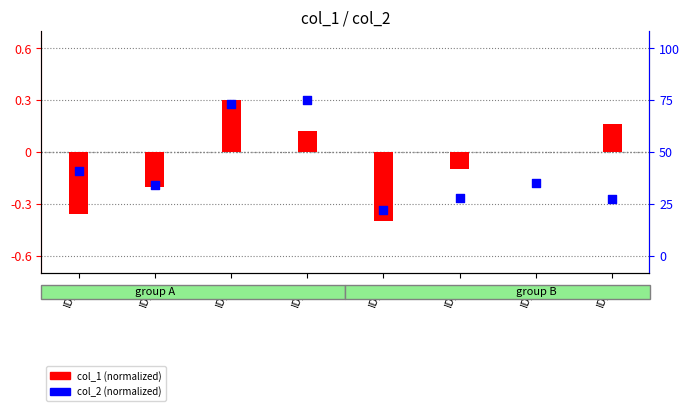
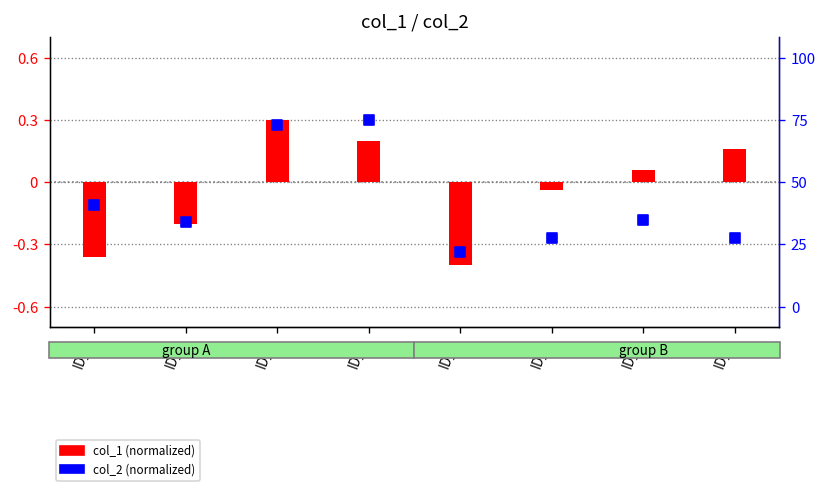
col_1 (normalized), ID_3: 0.12 -> 0.20
col_1 (normalized), ID_5: -0.10 -> -0.04
col_1 (normalized), ID_6: 0.00 -> 0.06
